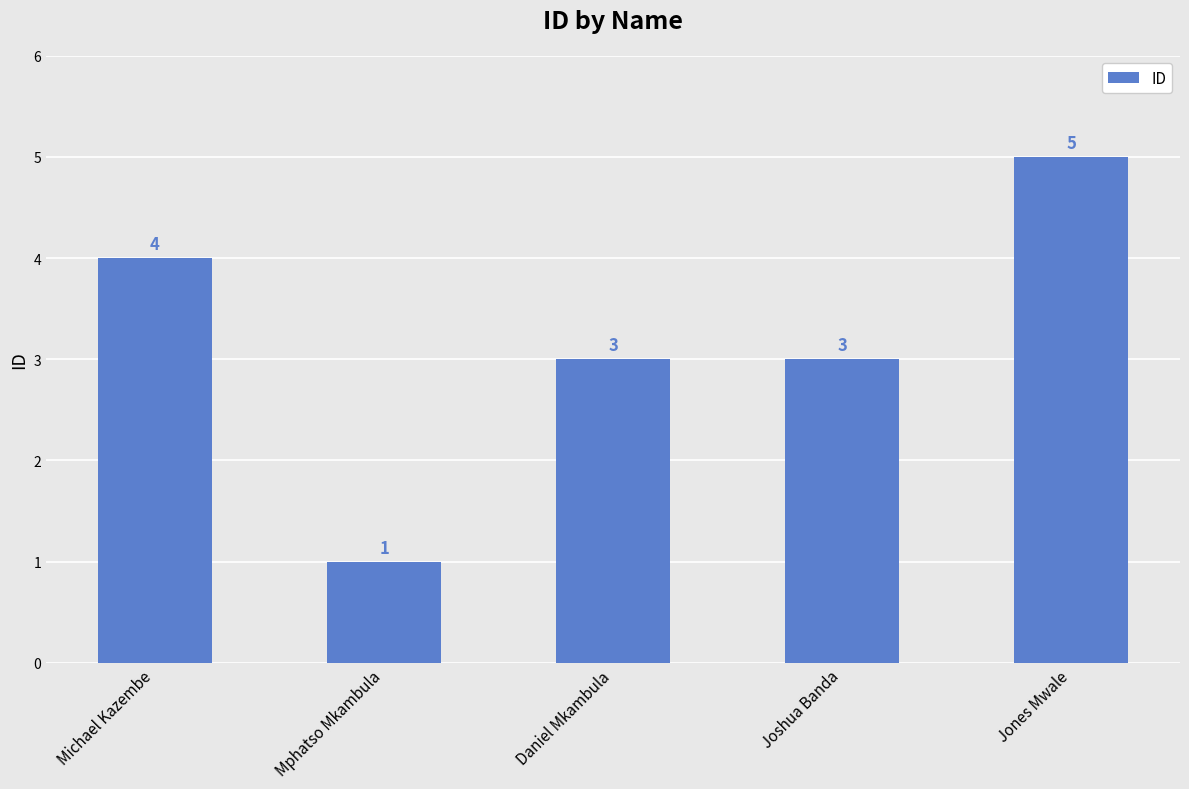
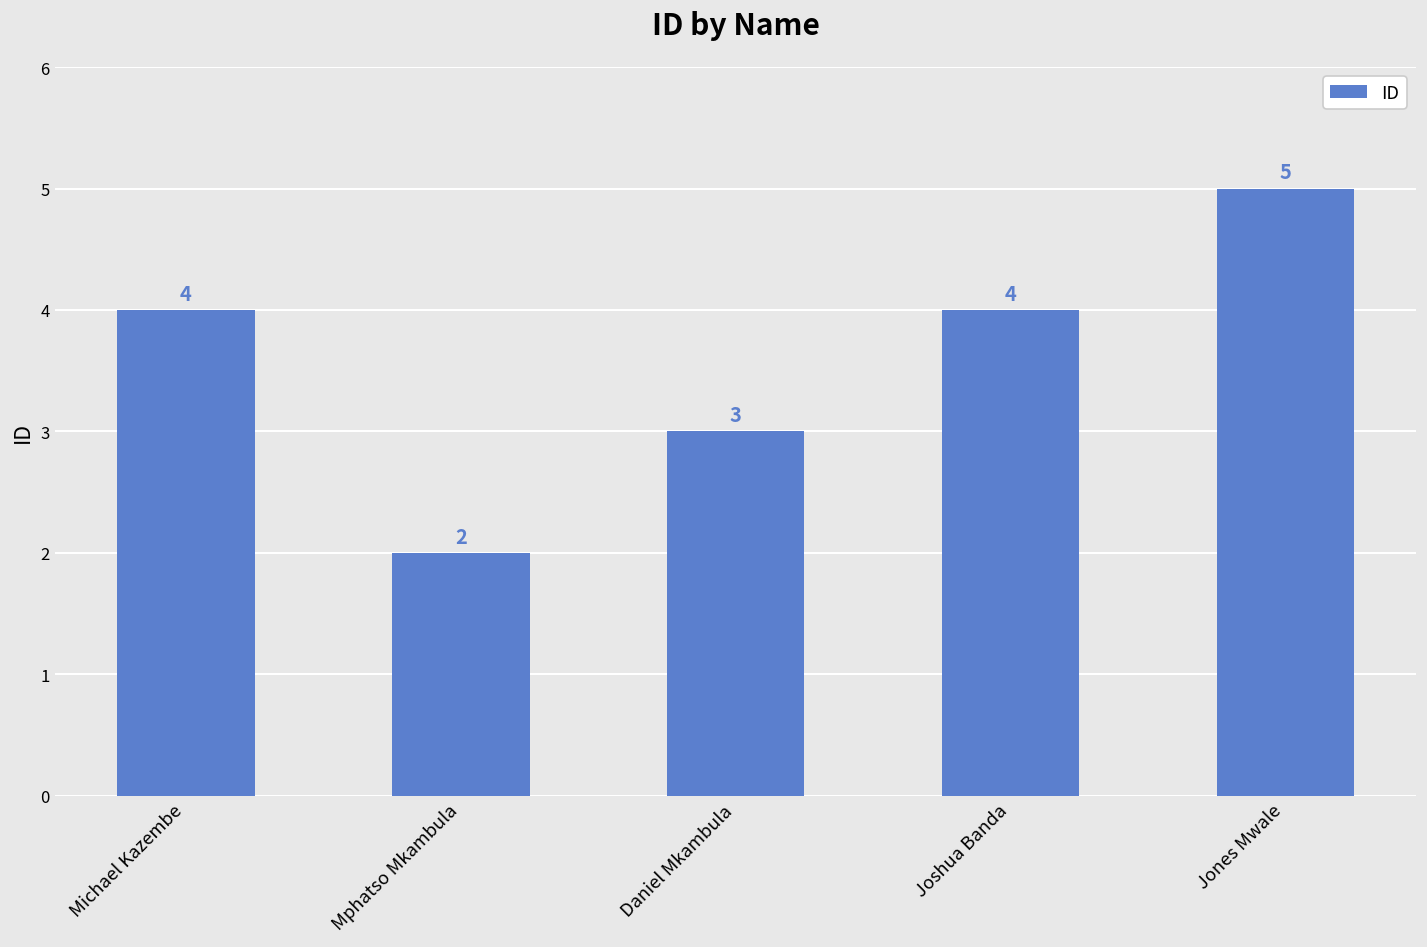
Mphatso Mkambula: 1 -> 2
Joshua Banda: 3 -> 4
